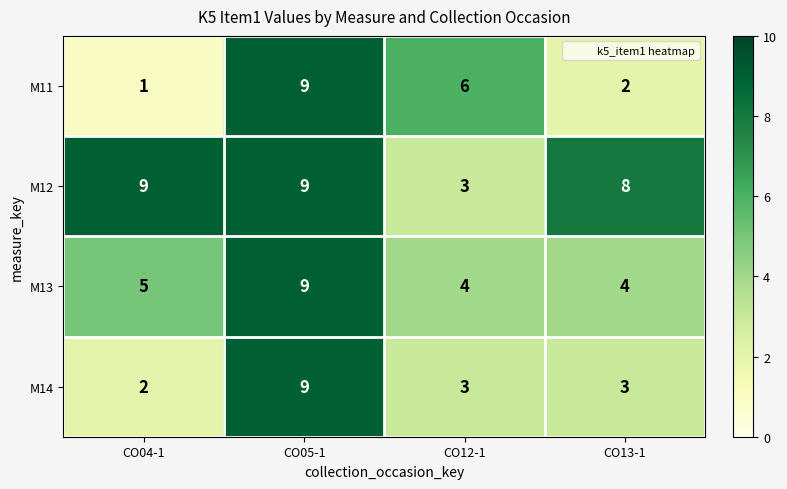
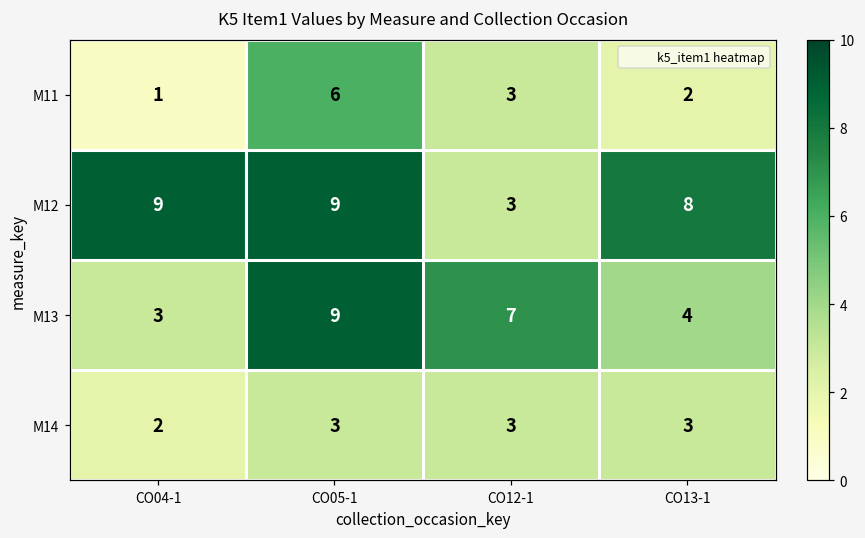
M11, CO05-1: 9 -> 6
M11, CO12-1: 6 -> 3
M13, CO04-1: 5 -> 3
M13, CO12-1: 4 -> 7
M14, CO05-1: 9 -> 3
